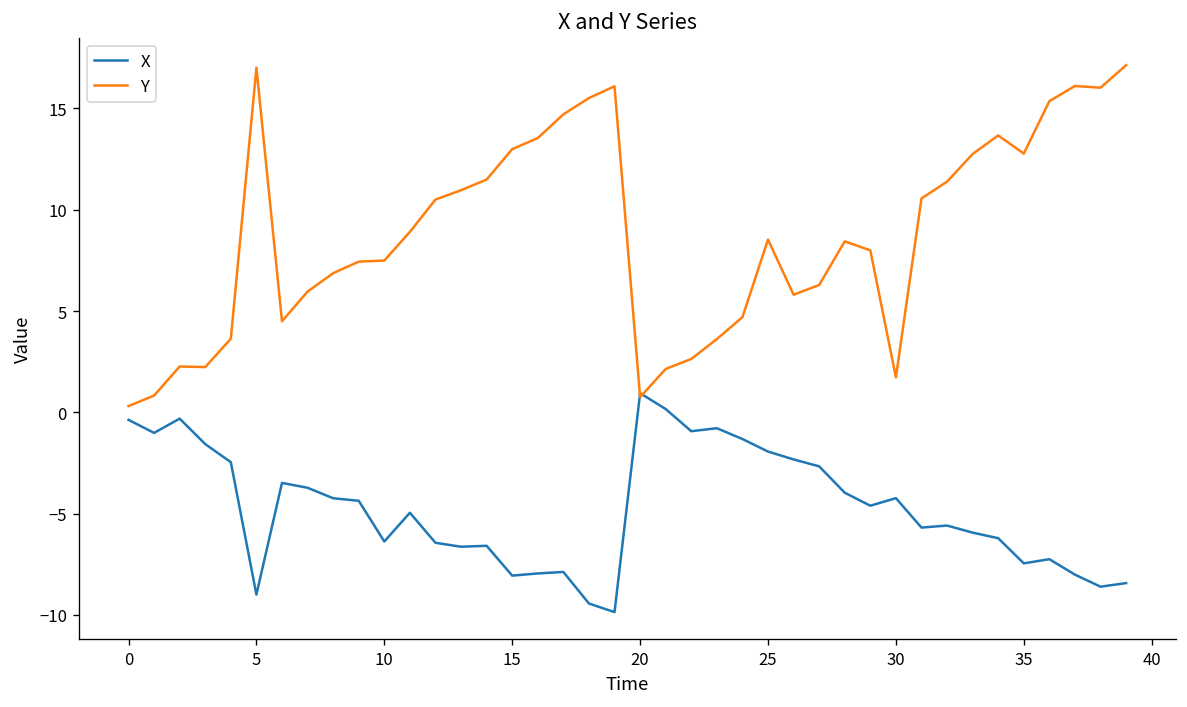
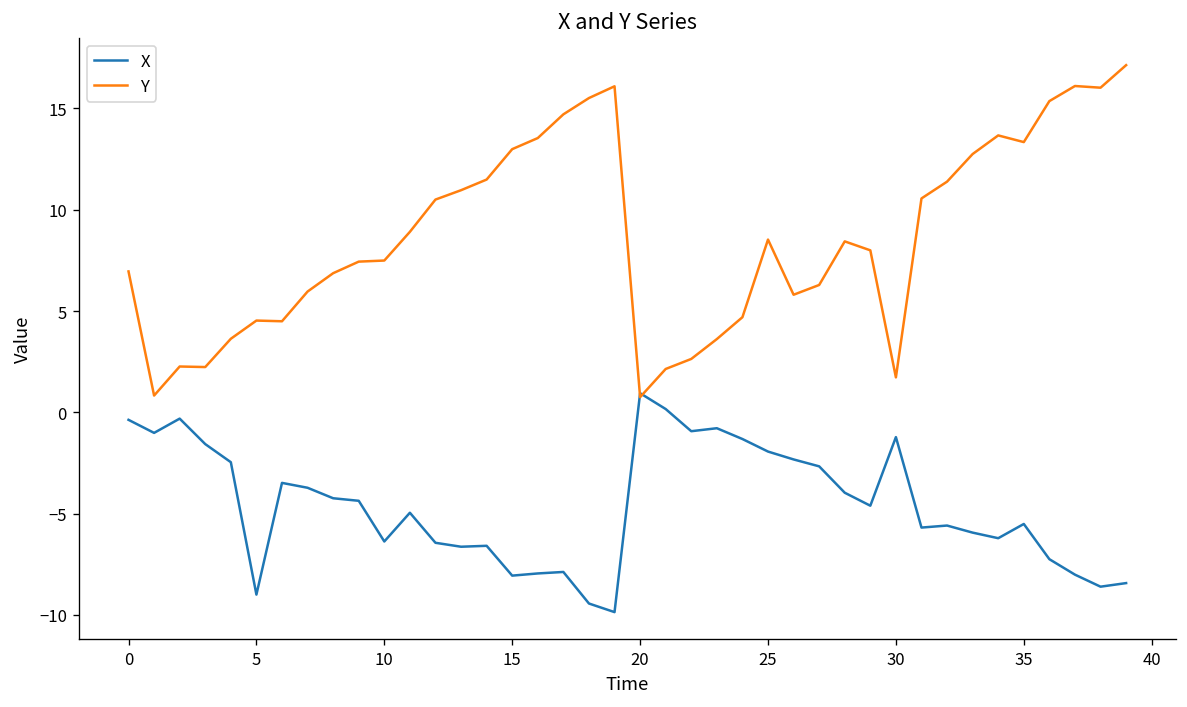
Y, 0: 0.3 -> 7.0
Y, 5: 17.0 -> 4.5
X, 30: -4.2 -> -1.2
X, 35: -7.5 -> -5.5
Y, 35: 12.8 -> 13.3
